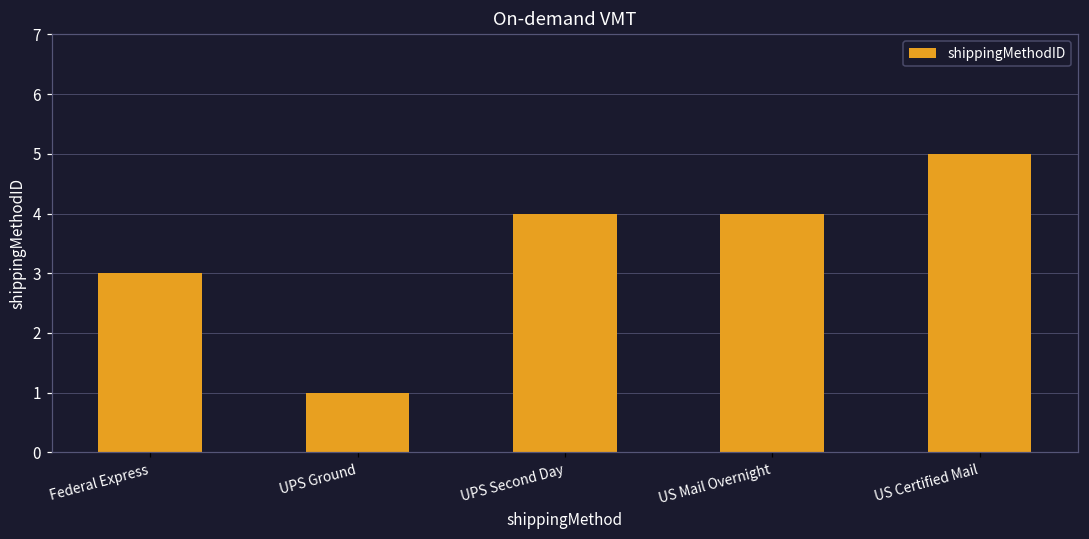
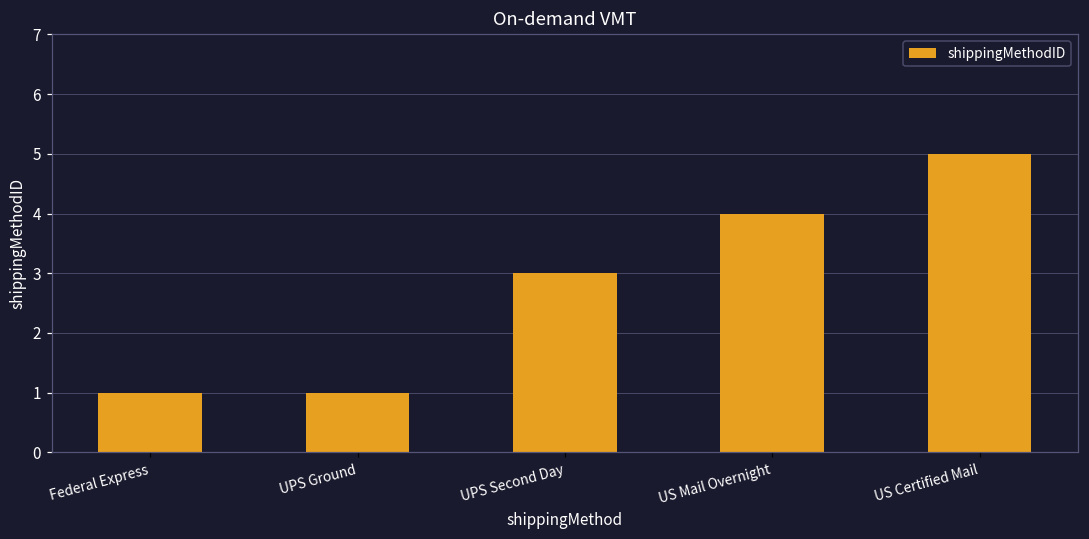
Federal Express: 3 -> 1
UPS Second Day: 4 -> 3
